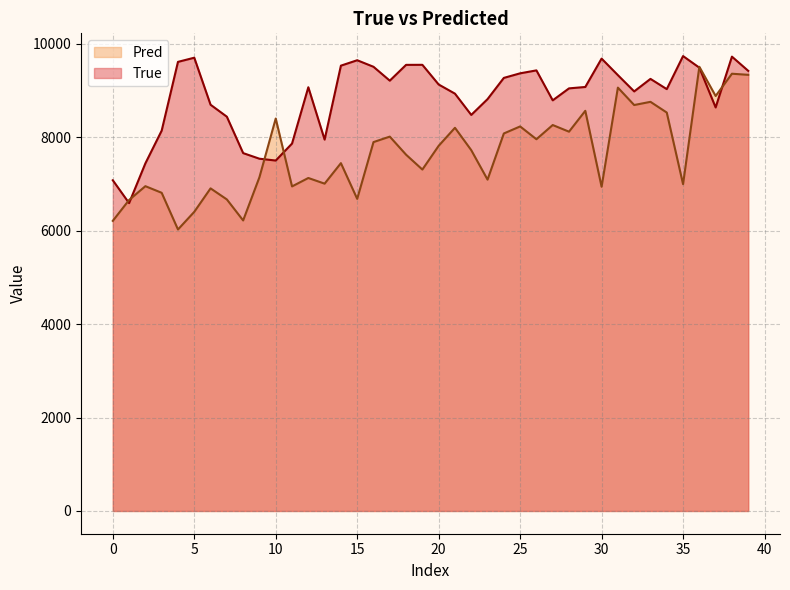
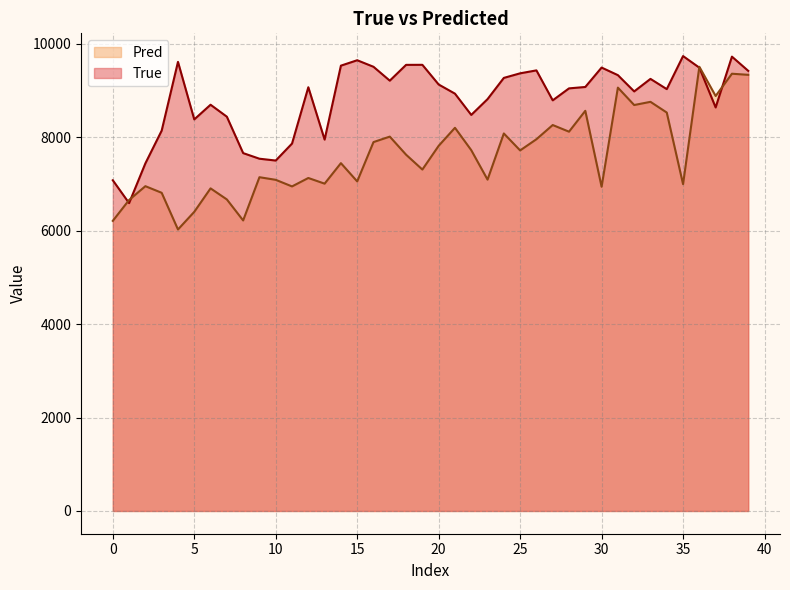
True, 5: 9700 -> 8400
Pred, 10: 8400 -> 7100
Pred, 15: 6700 -> 7100
Pred, 25: 8200 -> 7700
True, 30: 9700 -> 9500
